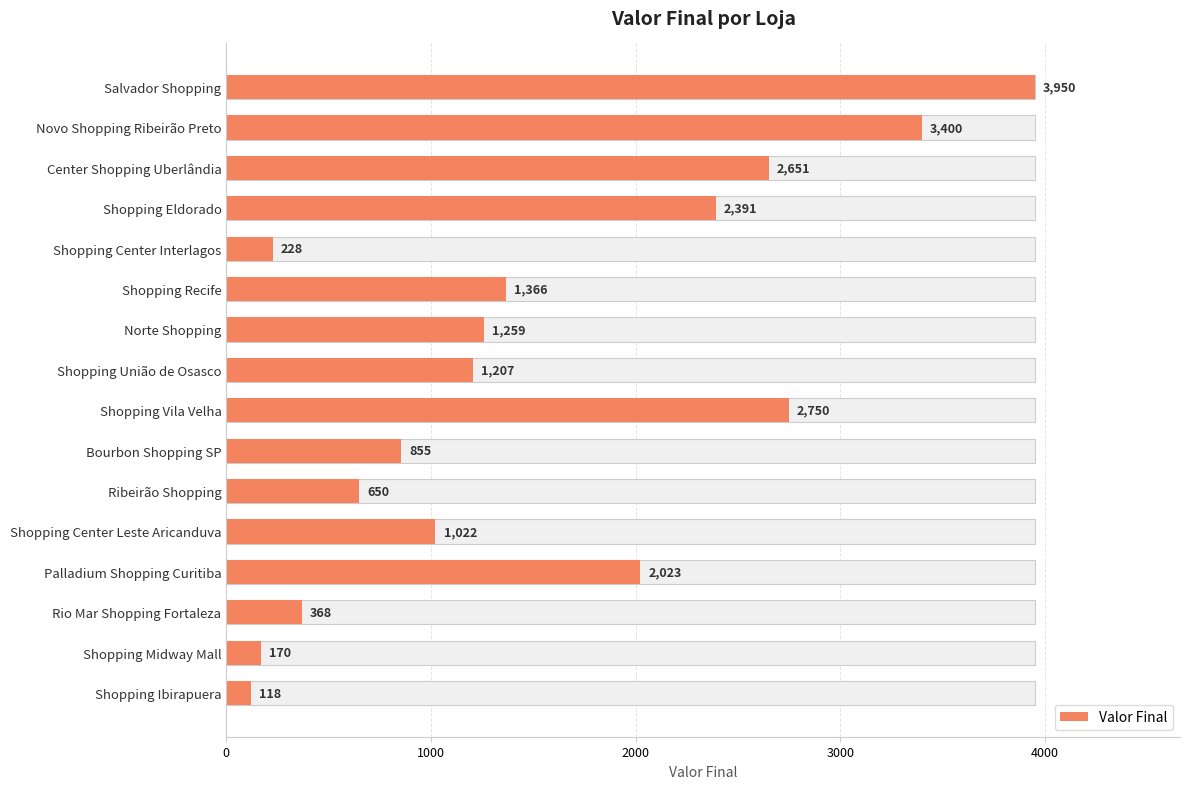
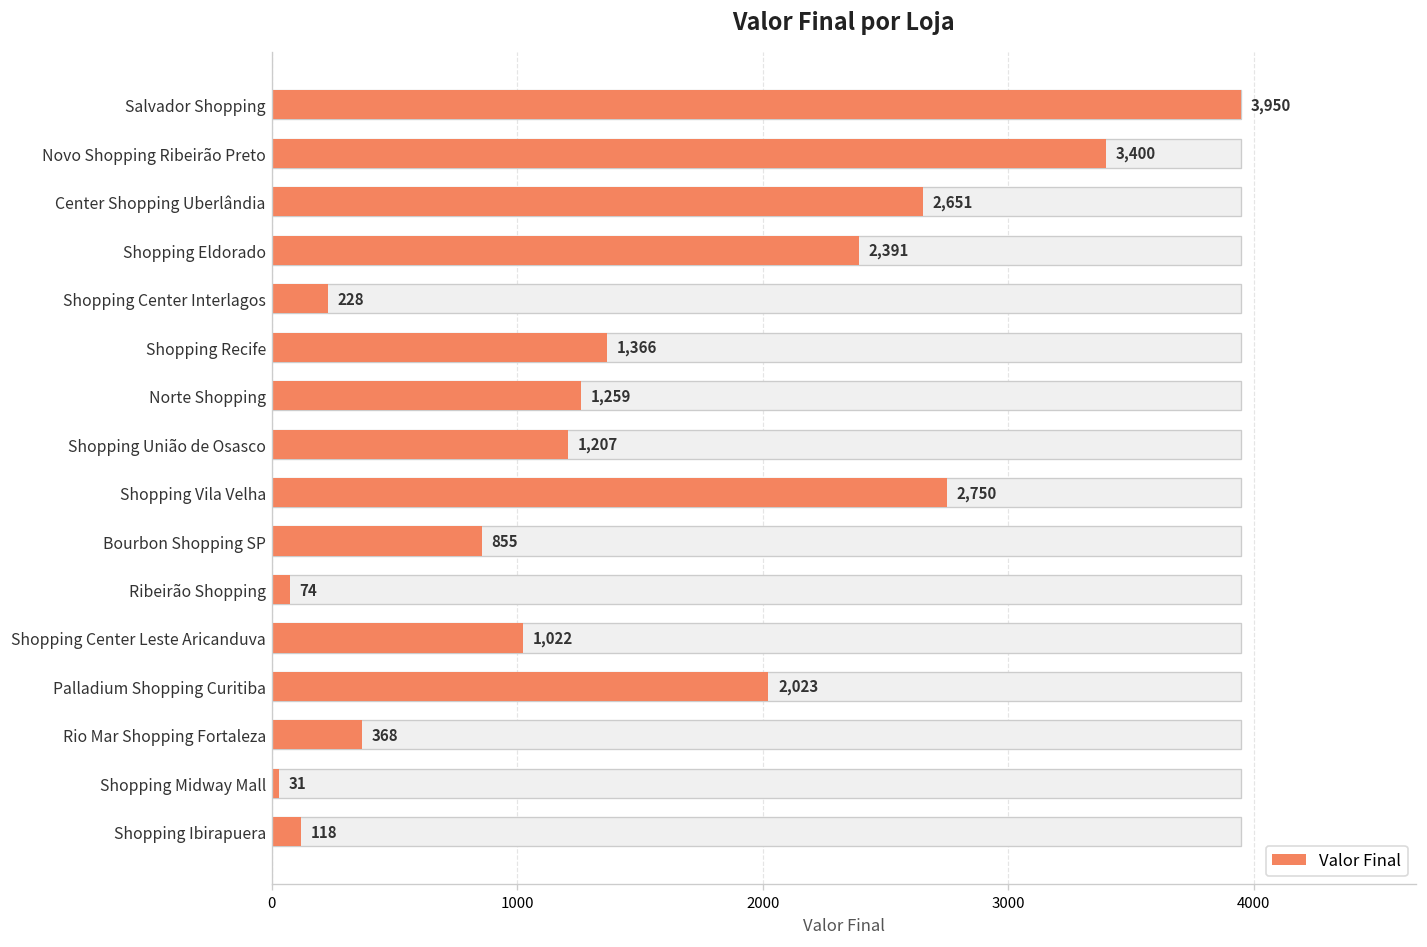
Valor Final, Ribeirão Shopping: 650 -> 74
Valor Final, Shopping Midway Mall: 170 -> 31
